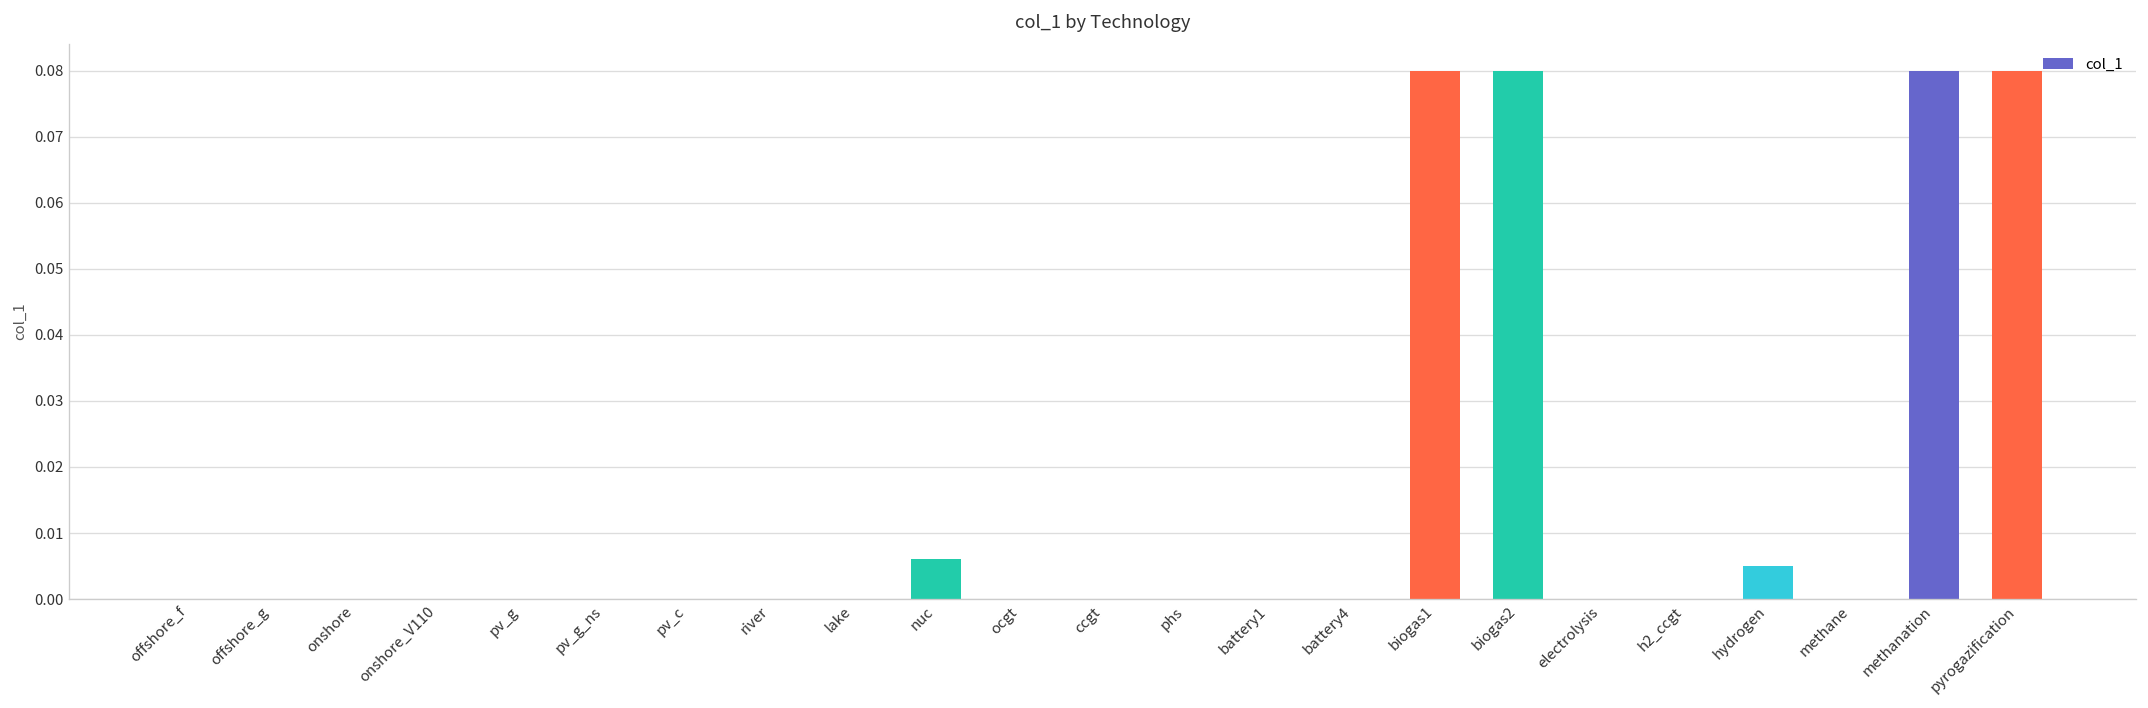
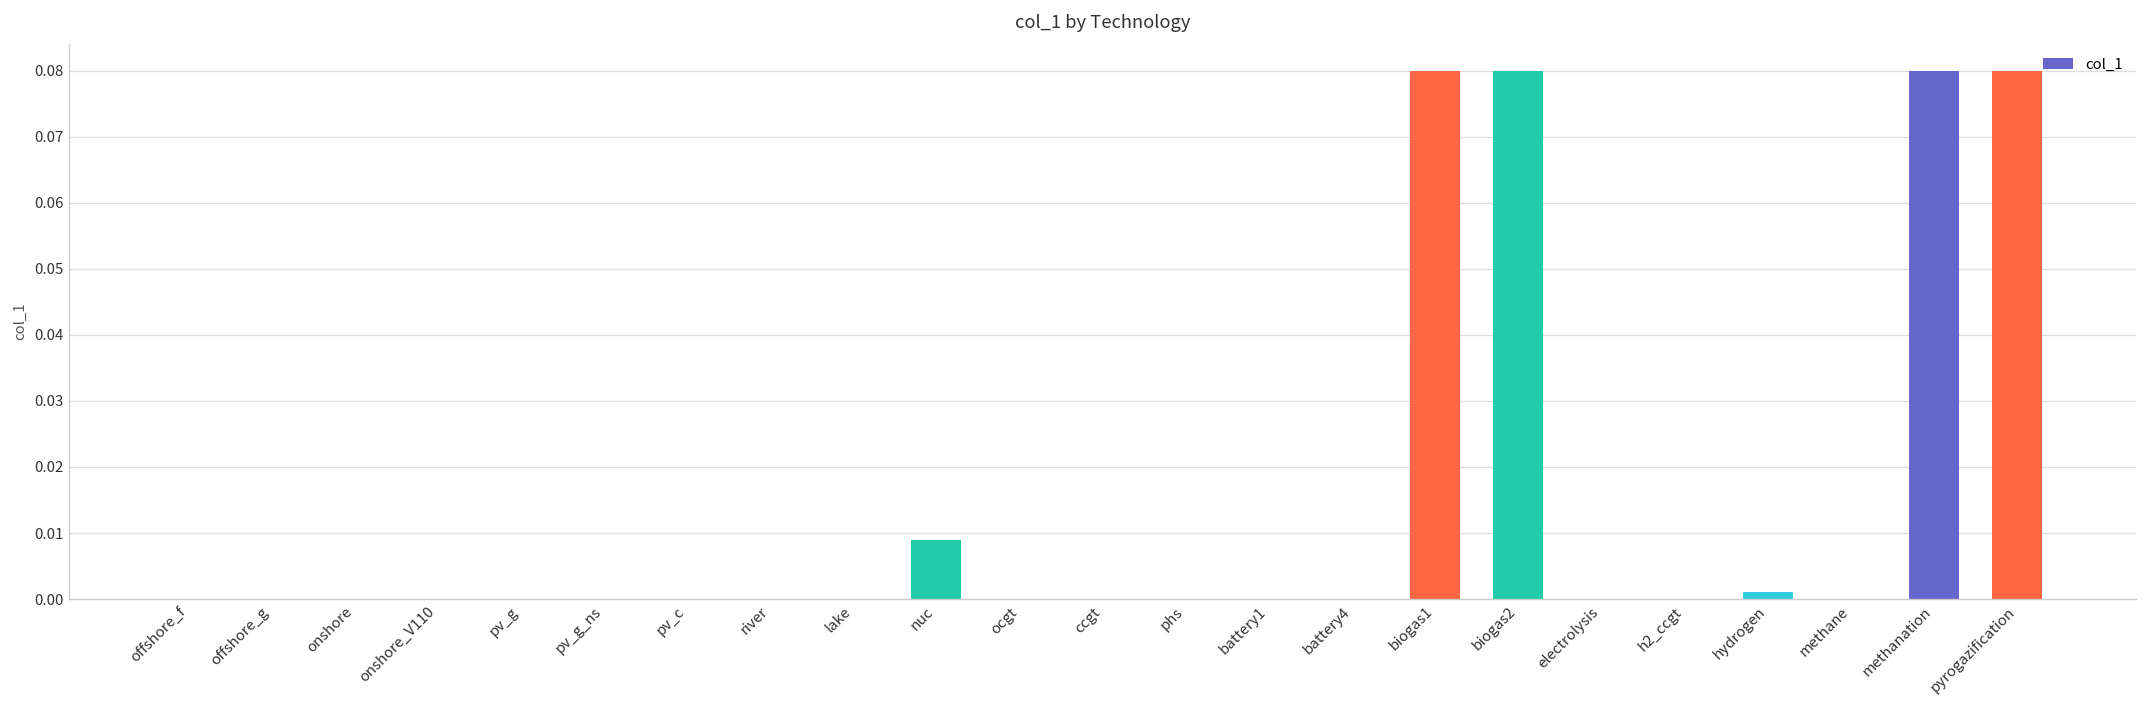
nuc: 0.006 -> 0.009
hydrogen: 0.005 -> 0.001
